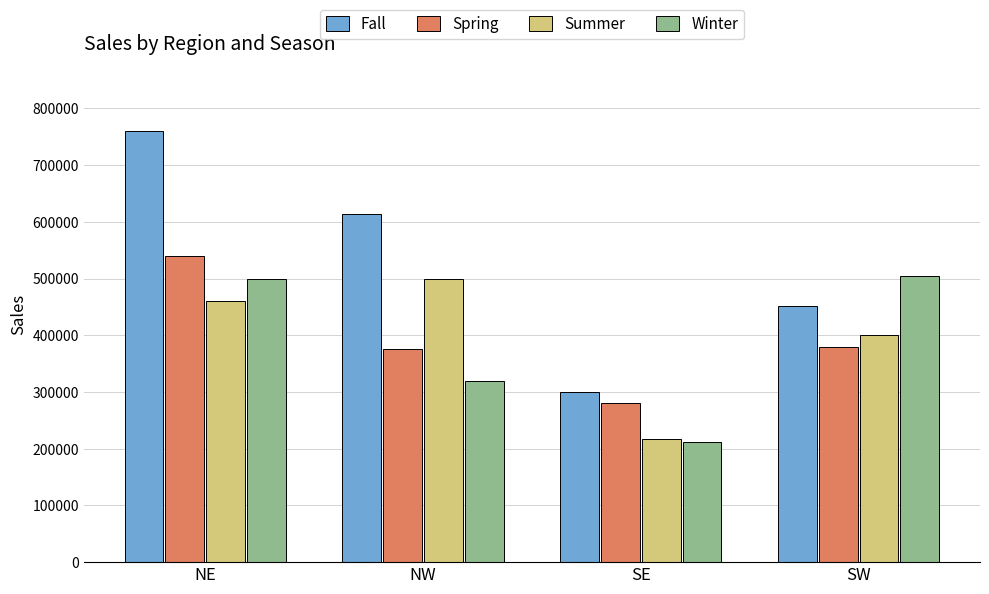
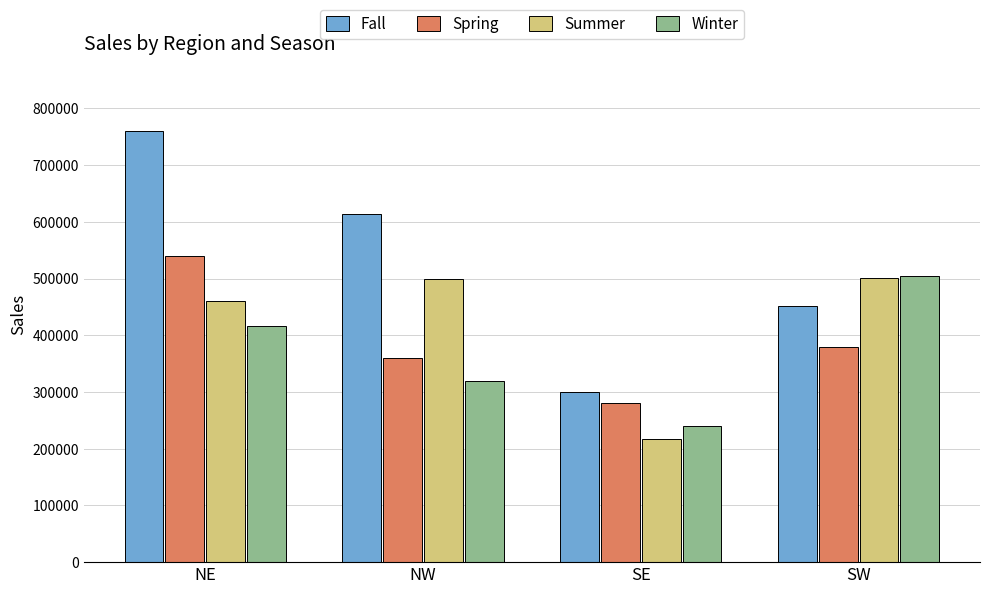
Winter, NE: 500000 -> 420000
Spring, NW: 380000 -> 360000
Winter, SE: 210000 -> 240000
Summer, SW: 400000 -> 500000
